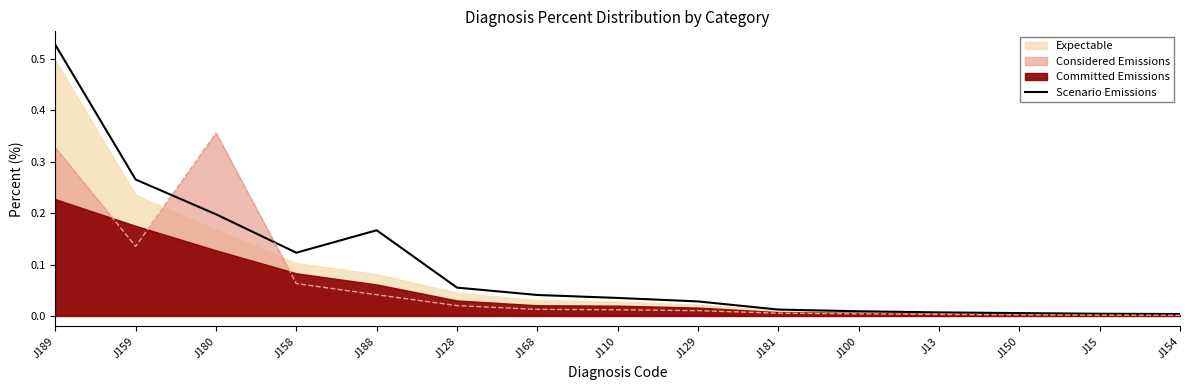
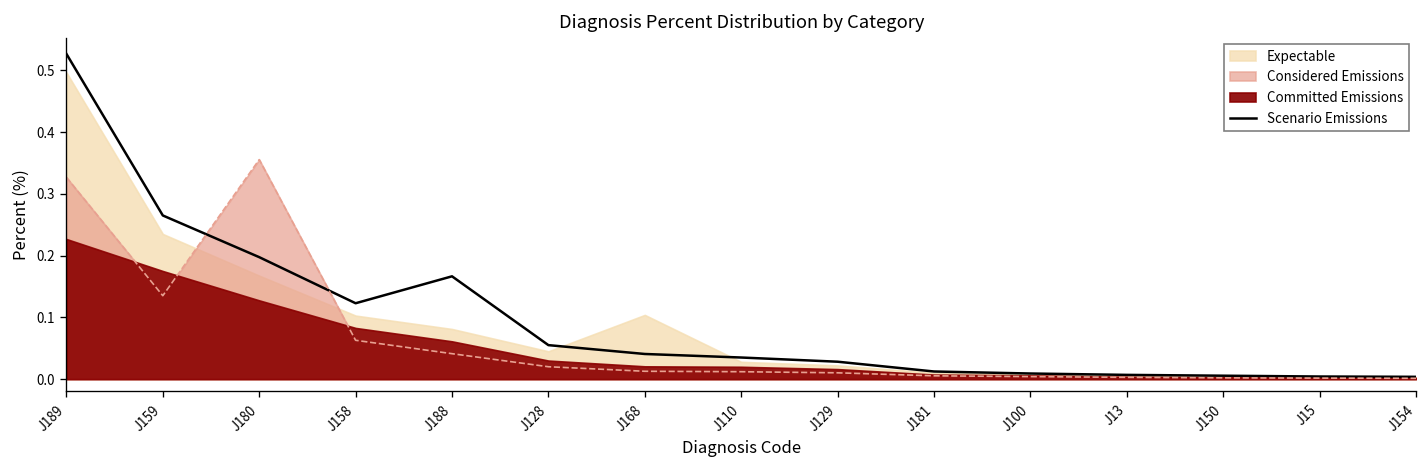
Expectable, J168: 0.03 -> 0.10
